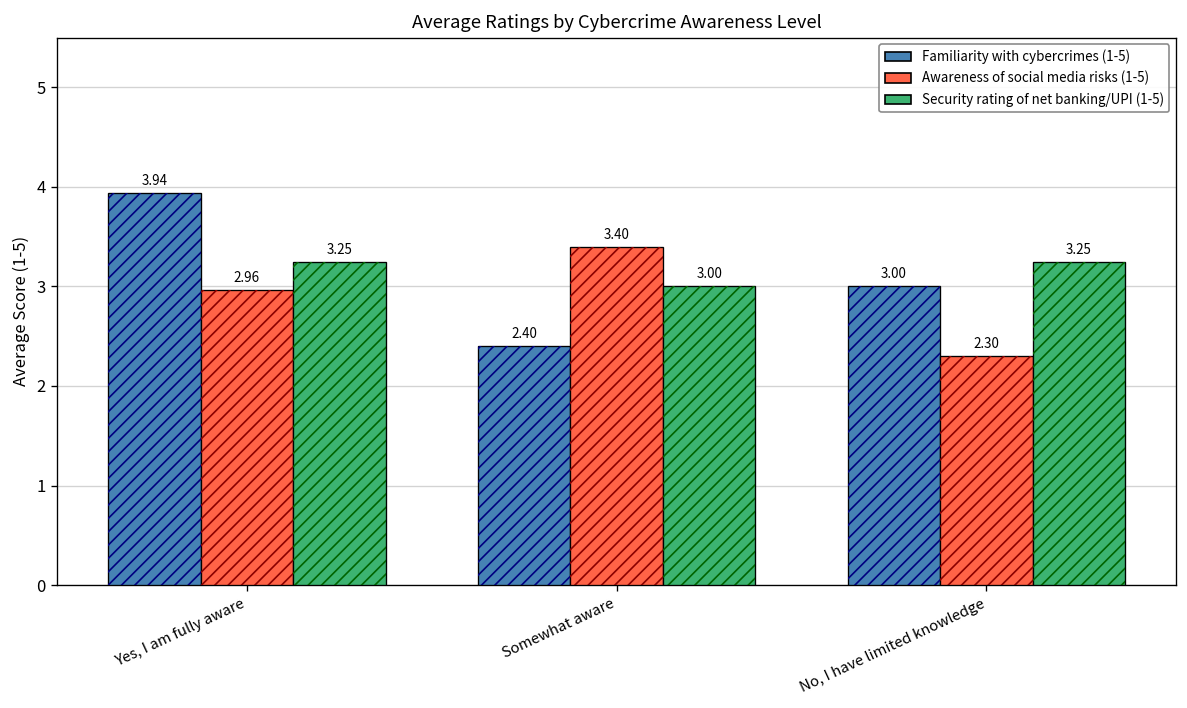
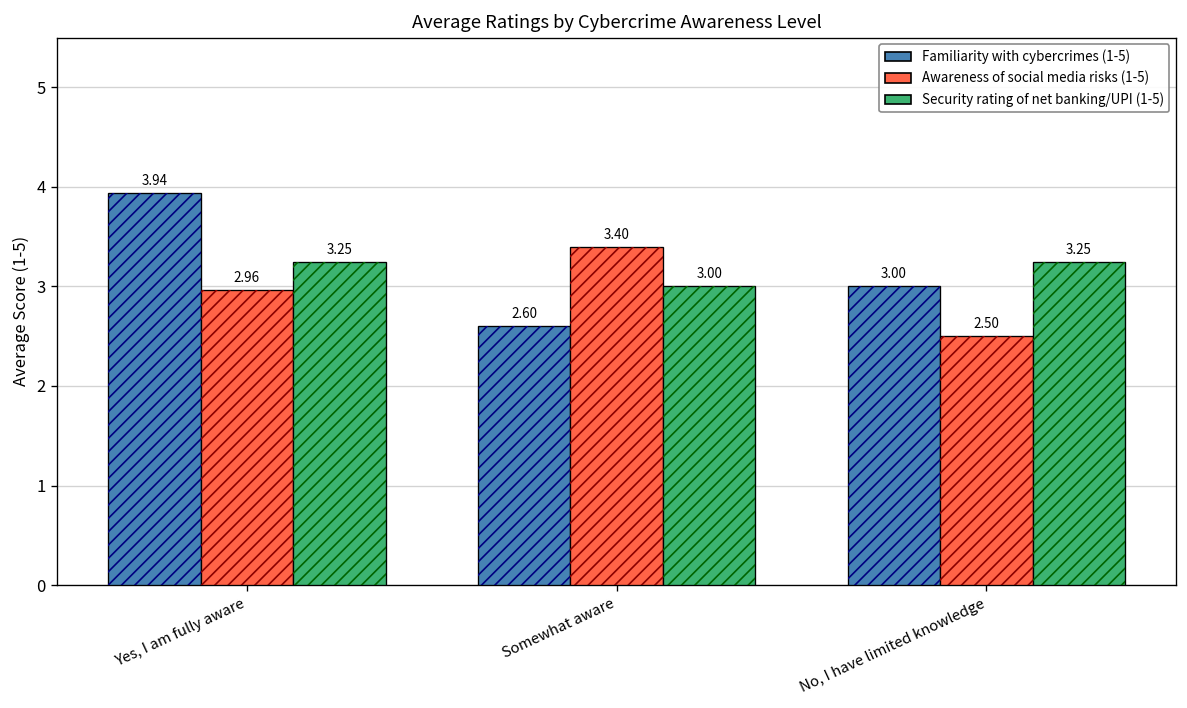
Familiarity with cybercrimes (1-5), Somewhat aware: 2.40 -> 2.60
Awareness of social media risks (1-5), No, I have limited knowledge: 2.30 -> 2.50
